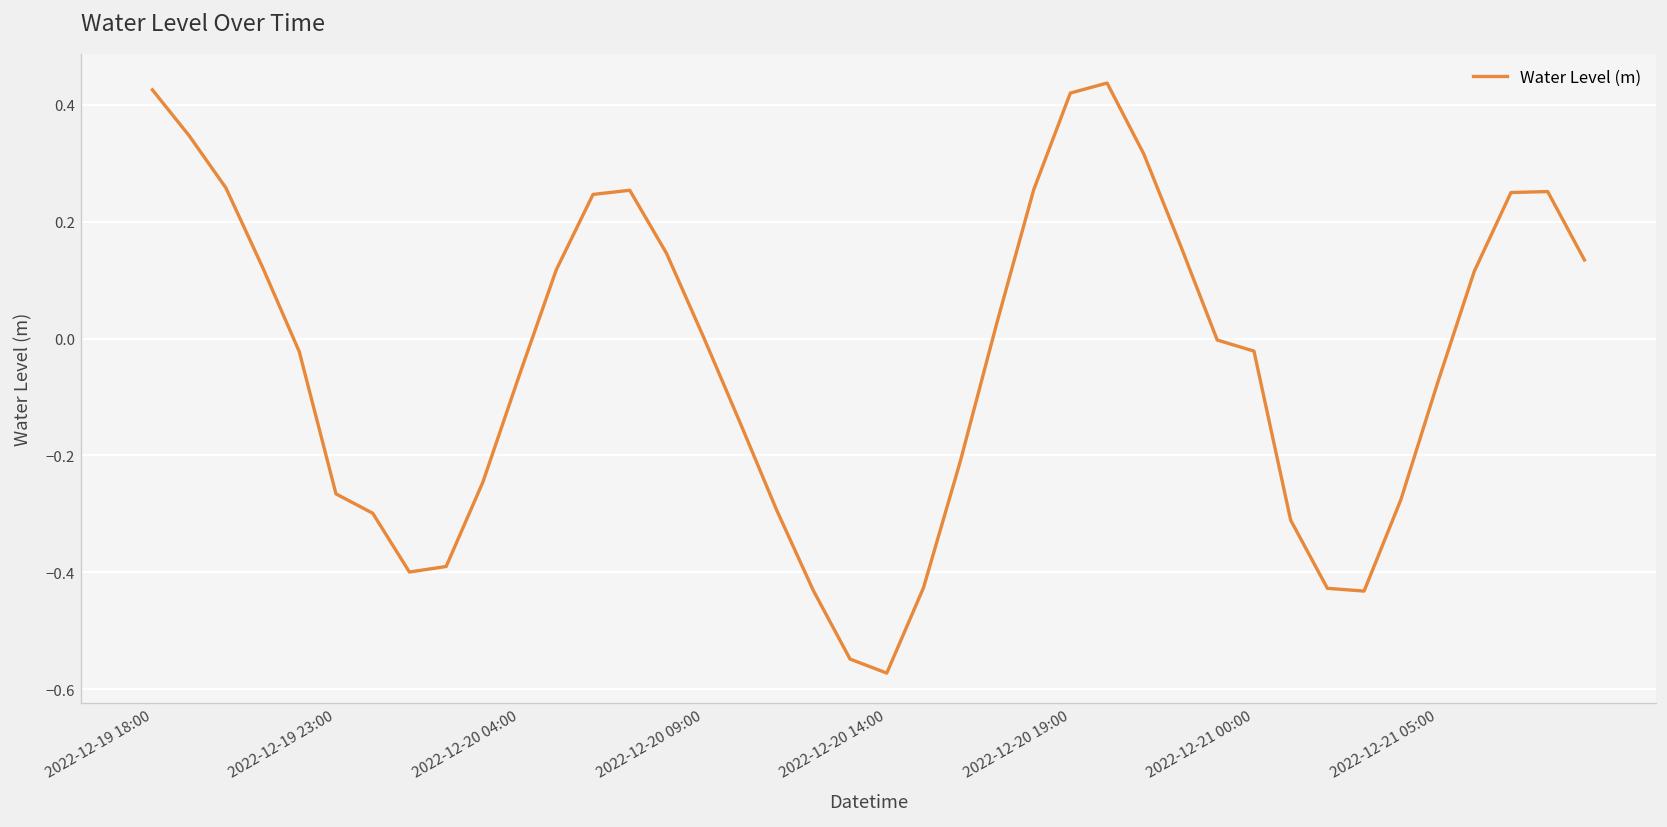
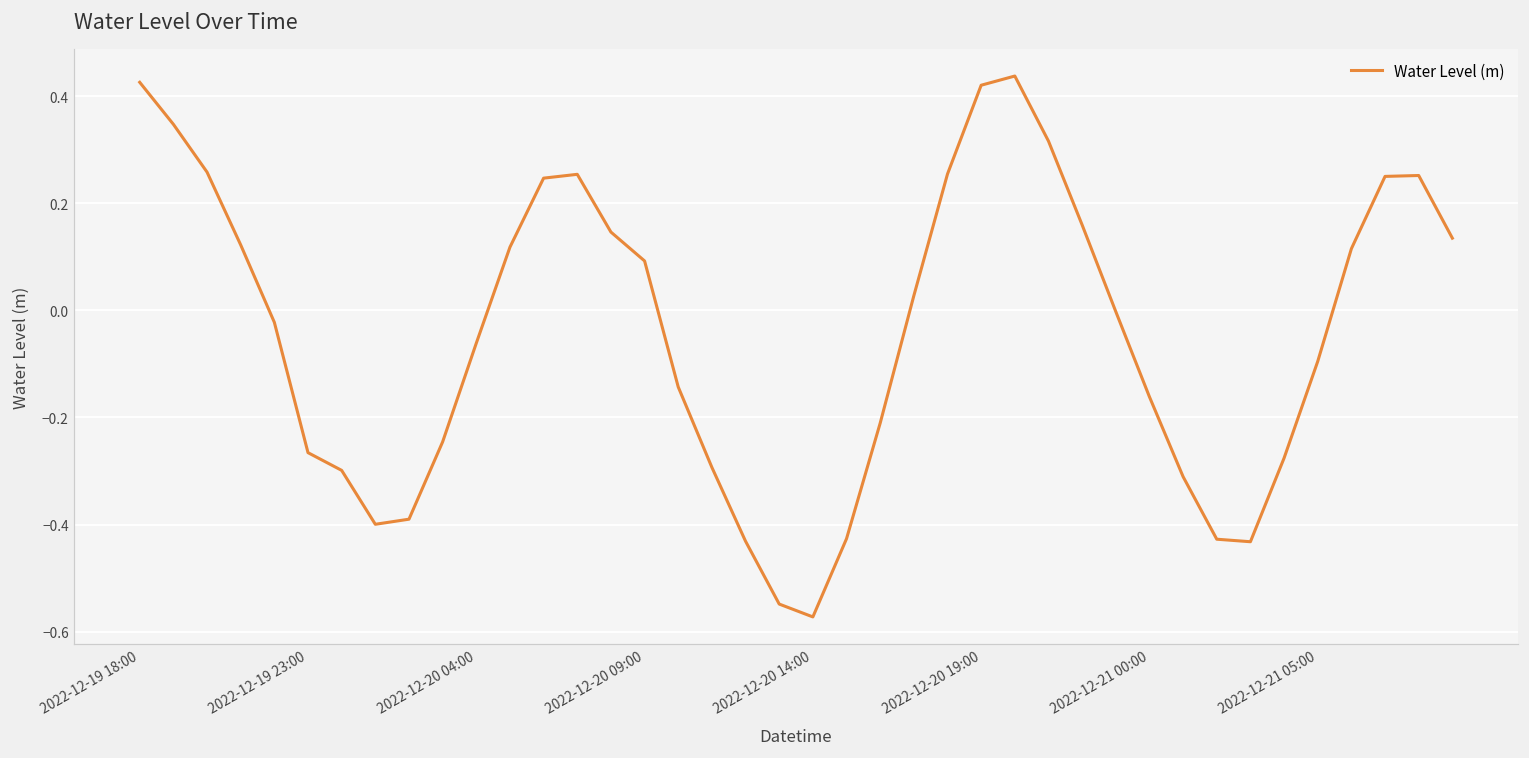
2022-12-20 09:00: 0.00 -> 0.09
2022-12-21 00:00: -0.02 -> -0.16
2022-12-21 05:00: -0.08 -> -0.10
